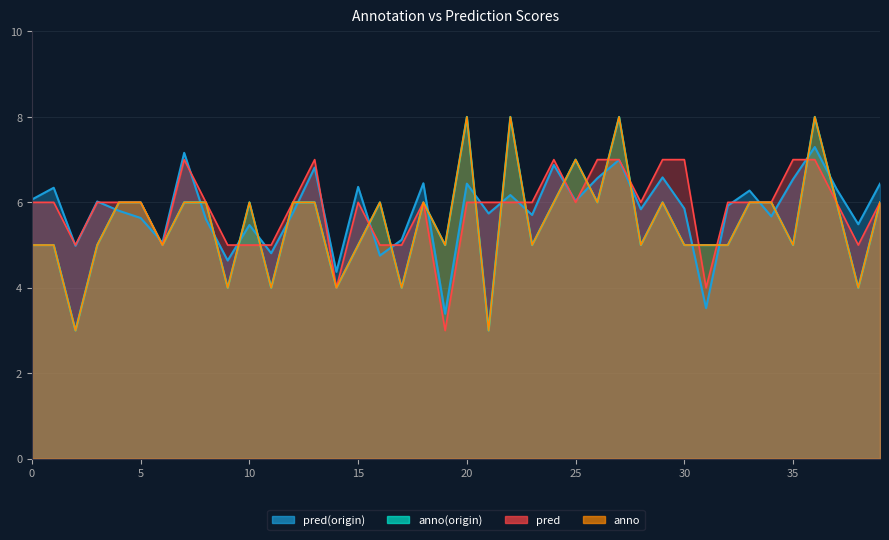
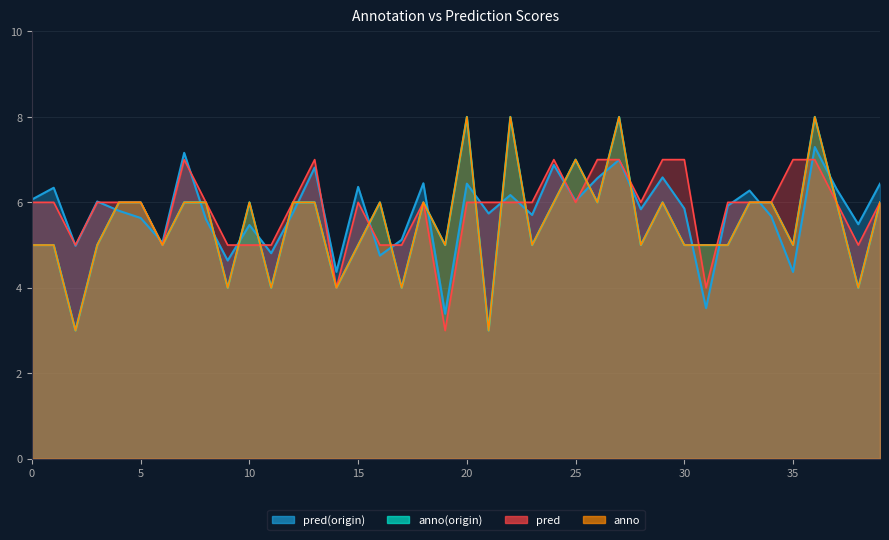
pred(origin), 35: 6.5 -> 4.4
